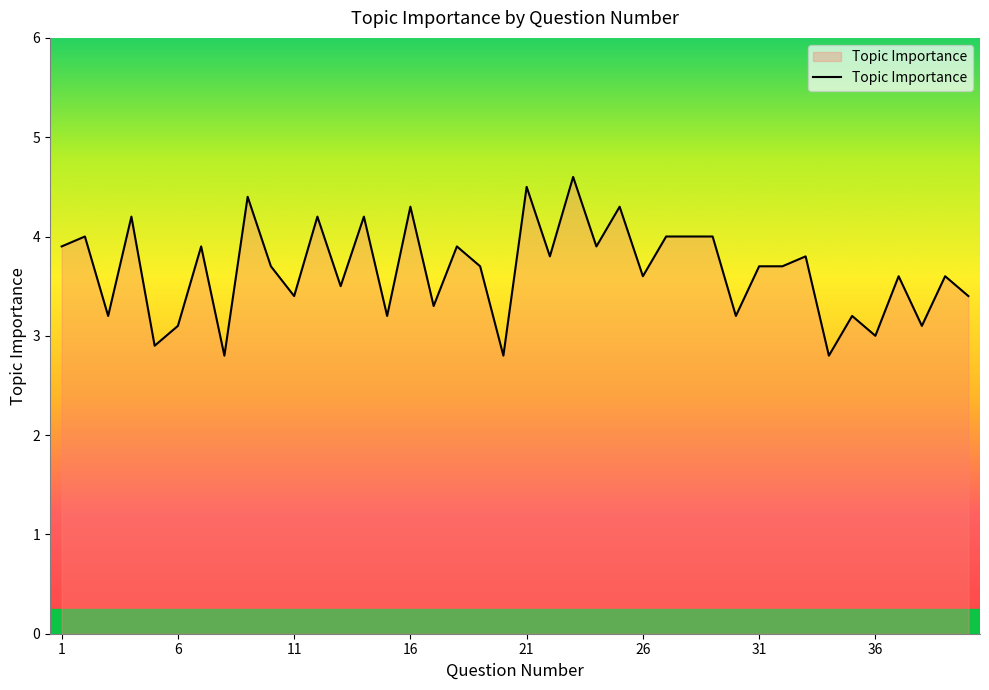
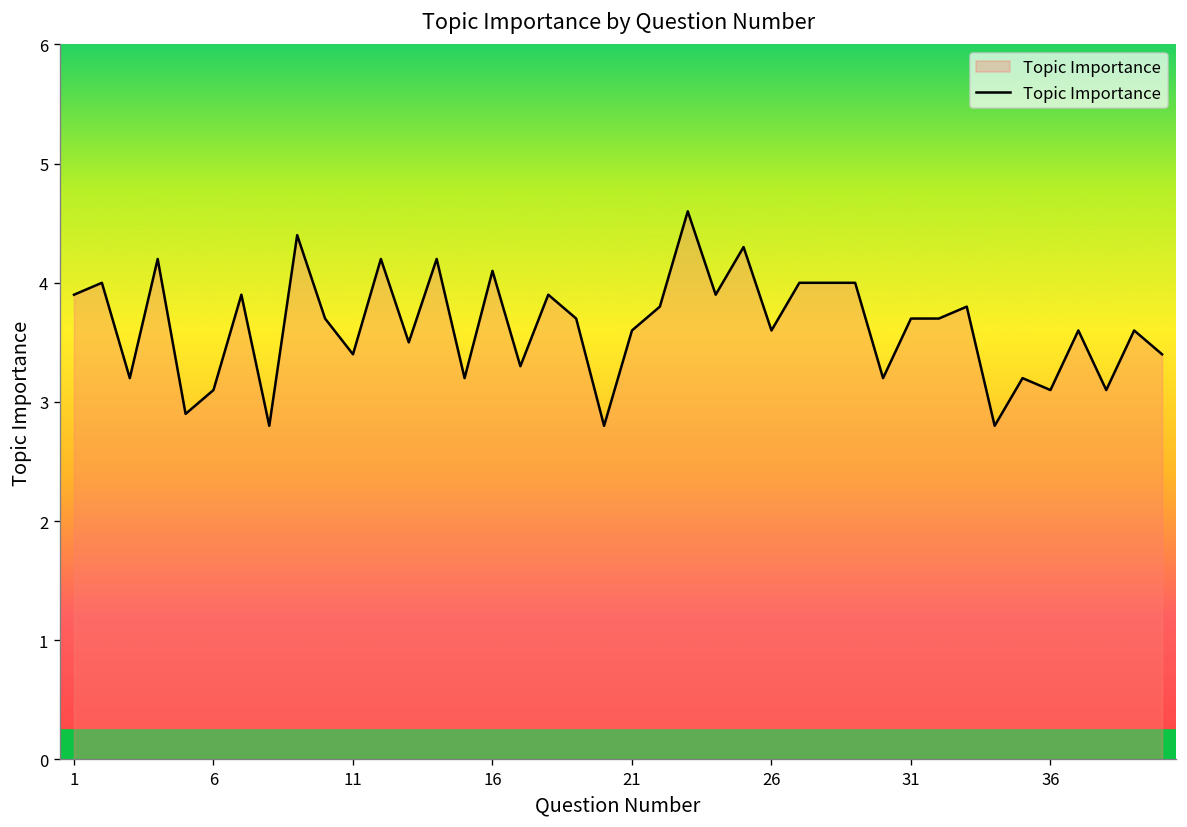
16: 4.3 -> 4.1
21: 4.5 -> 3.6
36: 3.0 -> 3.1
